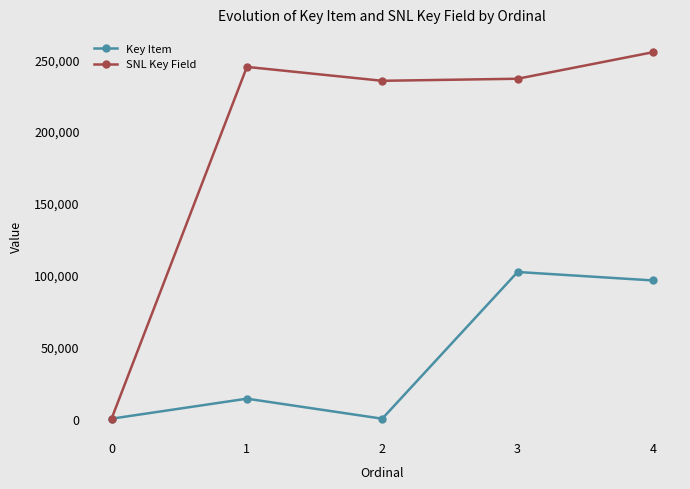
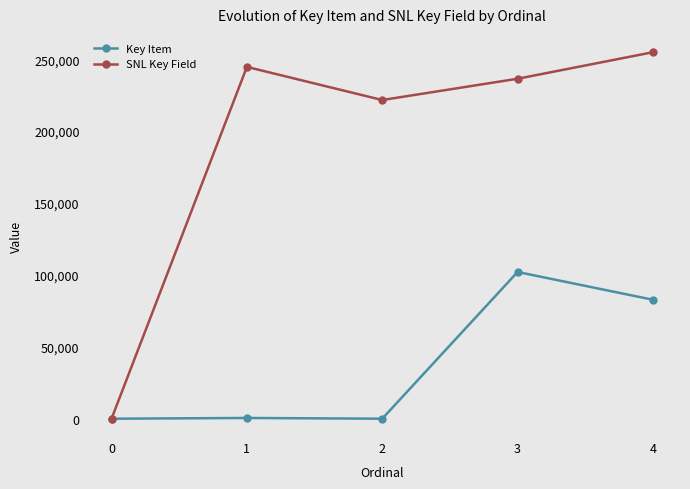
Key Item, 1: 14,000 -> 1,000
SNL Key Field, 2: 235,000 -> 222,000
Key Item, 4: 96,000 -> 83,000
